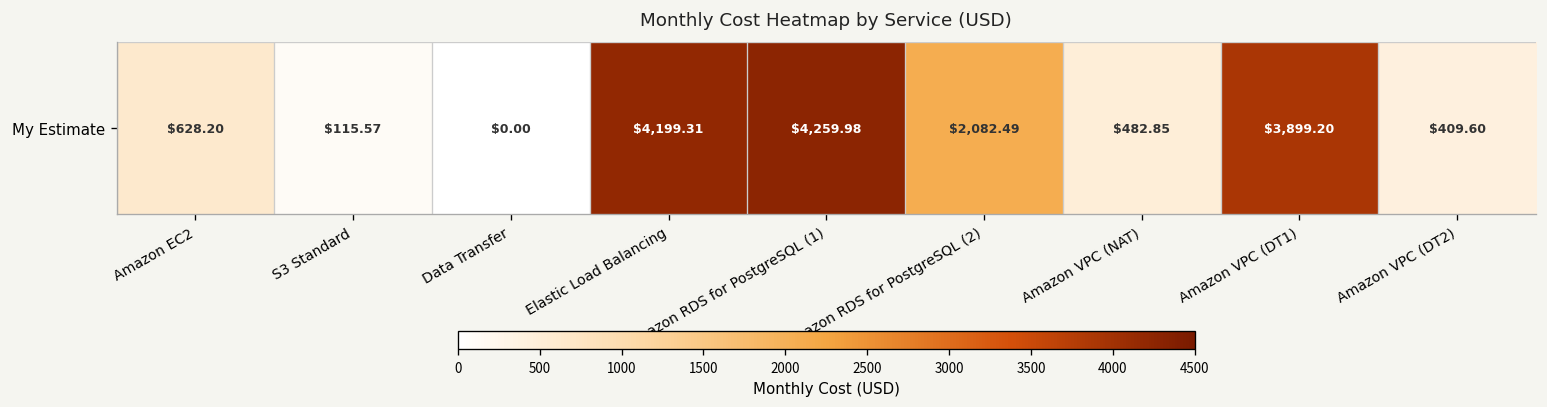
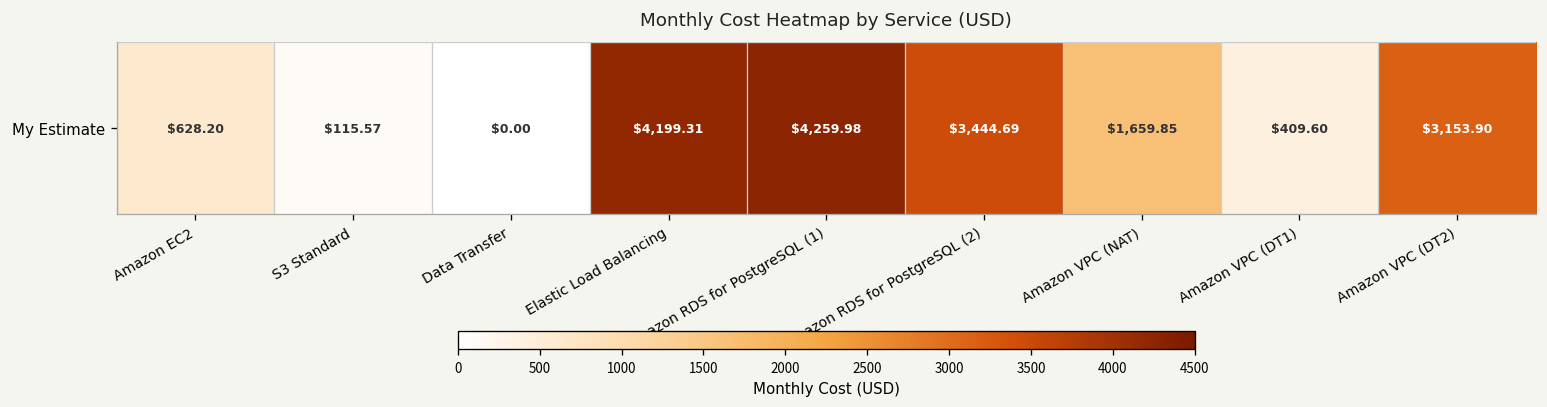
My Estimate, Amazon RDS for PostgreSQL (2): $2,082.49 -> $3,444.69
My Estimate, Amazon VPC (NAT): $482.85 -> $1,659.85
My Estimate, Amazon VPC (DT1): $3,899.20 -> $409.60
My Estimate, Amazon VPC (DT2): $409.60 -> $3,153.90
